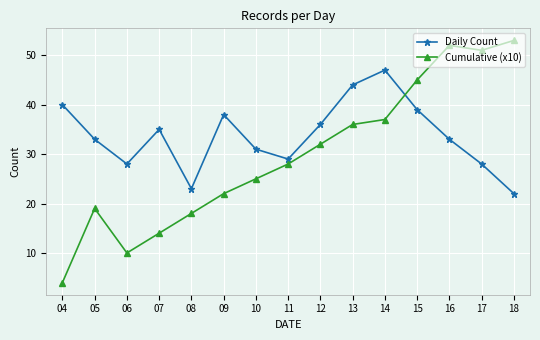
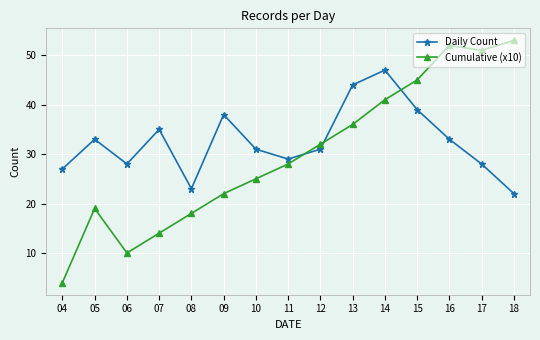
Daily Count, 04: 40 -> 27
Daily Count, 12: 36 -> 31
Cumulative (x10), 14: 37 -> 41
